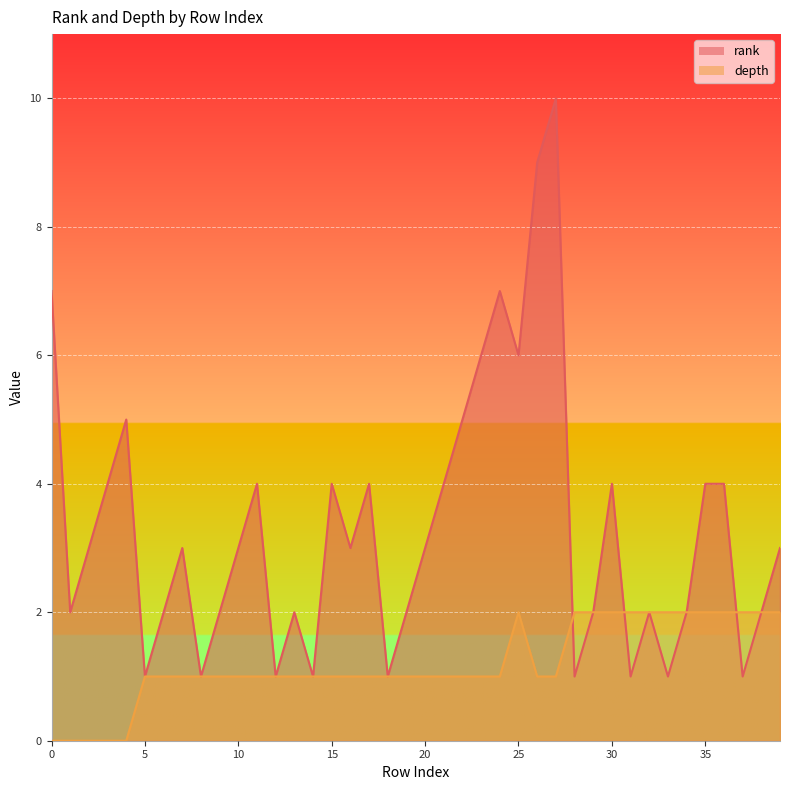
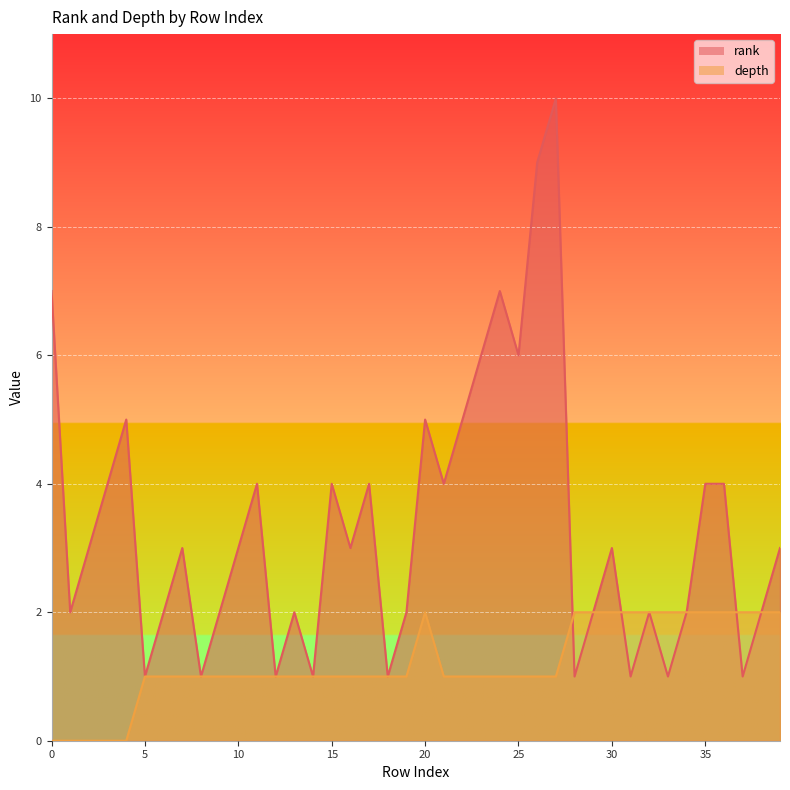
rank, 20: 3 -> 5
depth, 20: 1 -> 2
depth, 25: 2 -> 1
rank, 30: 4 -> 3
